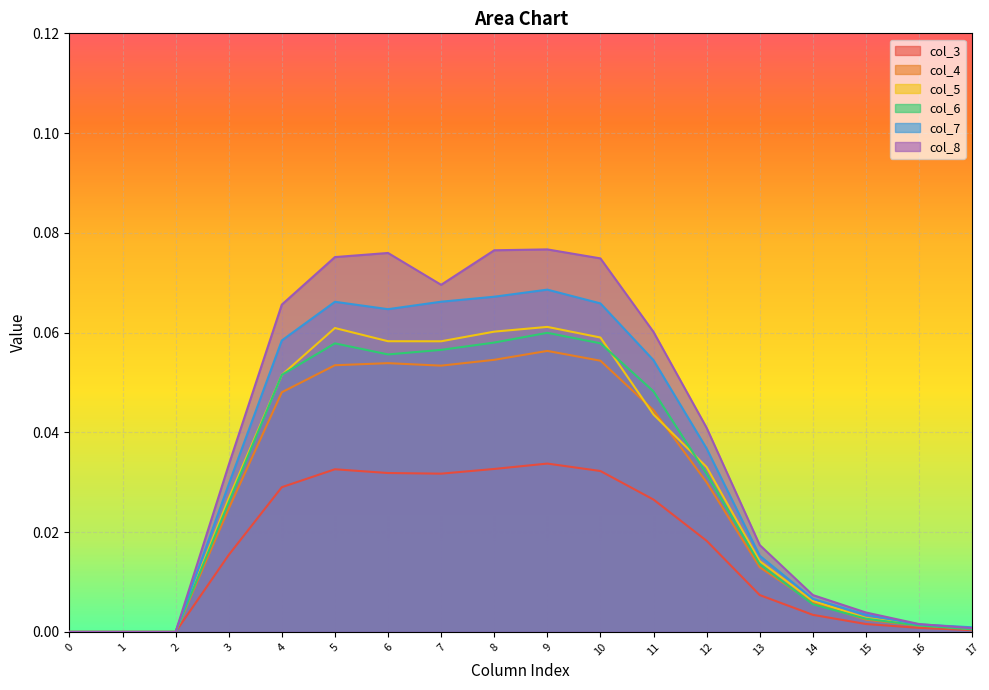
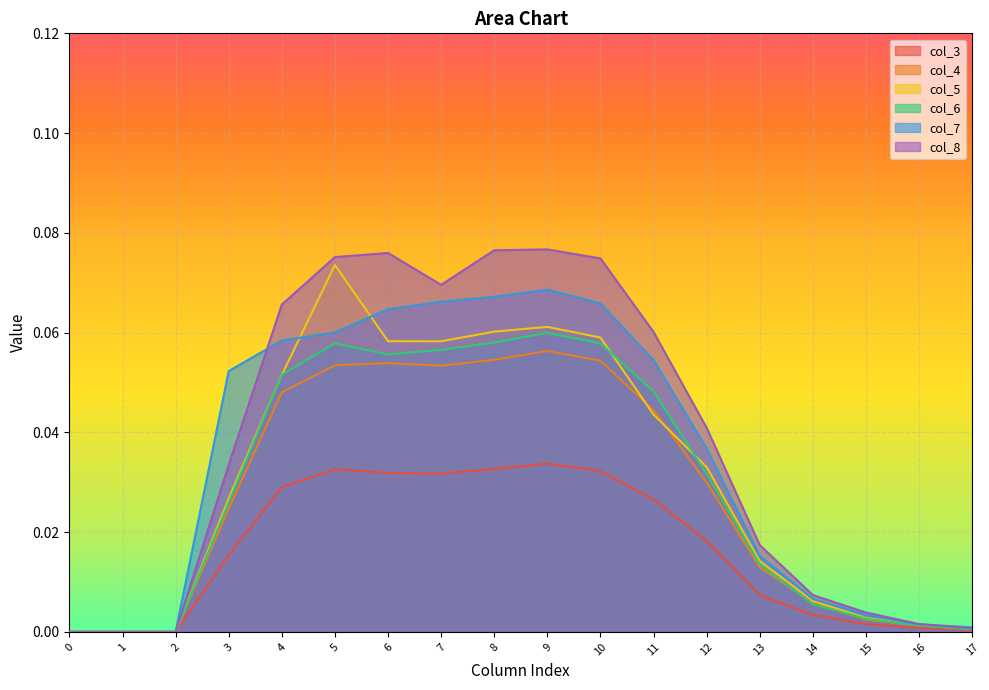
col_7, 3: 0.030 -> 0.052
col_5, 5: 0.061 -> 0.074
col_7, 5: 0.066 -> 0.060
